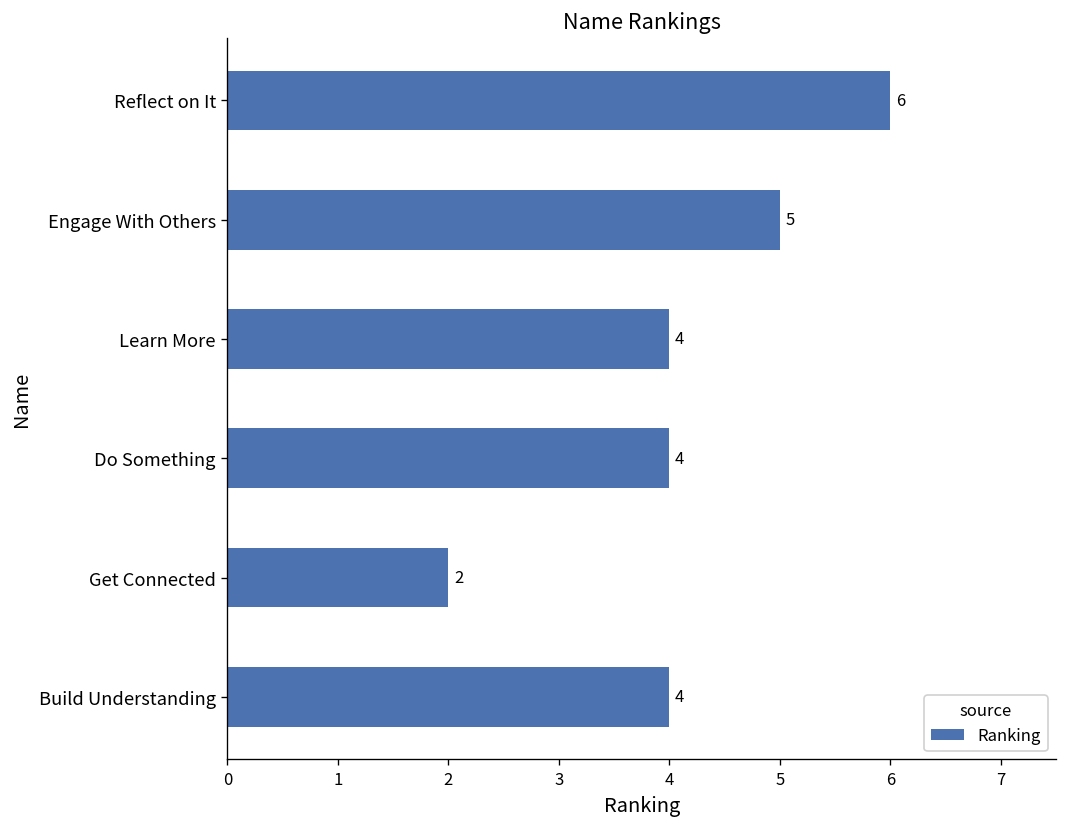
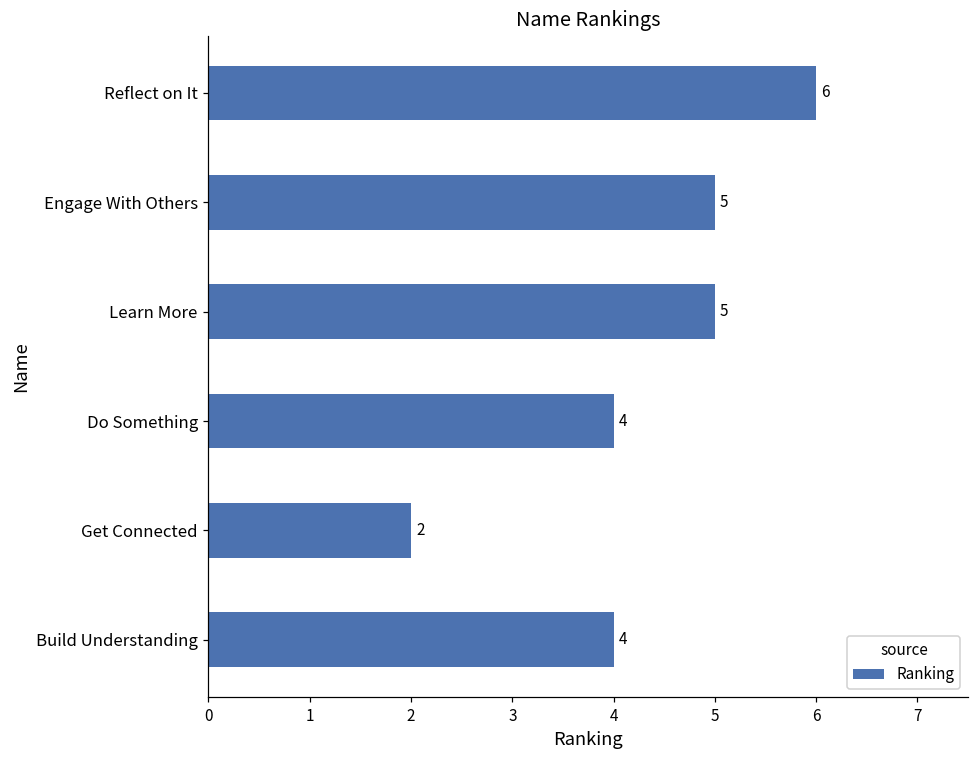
Learn More: 4 -> 5
